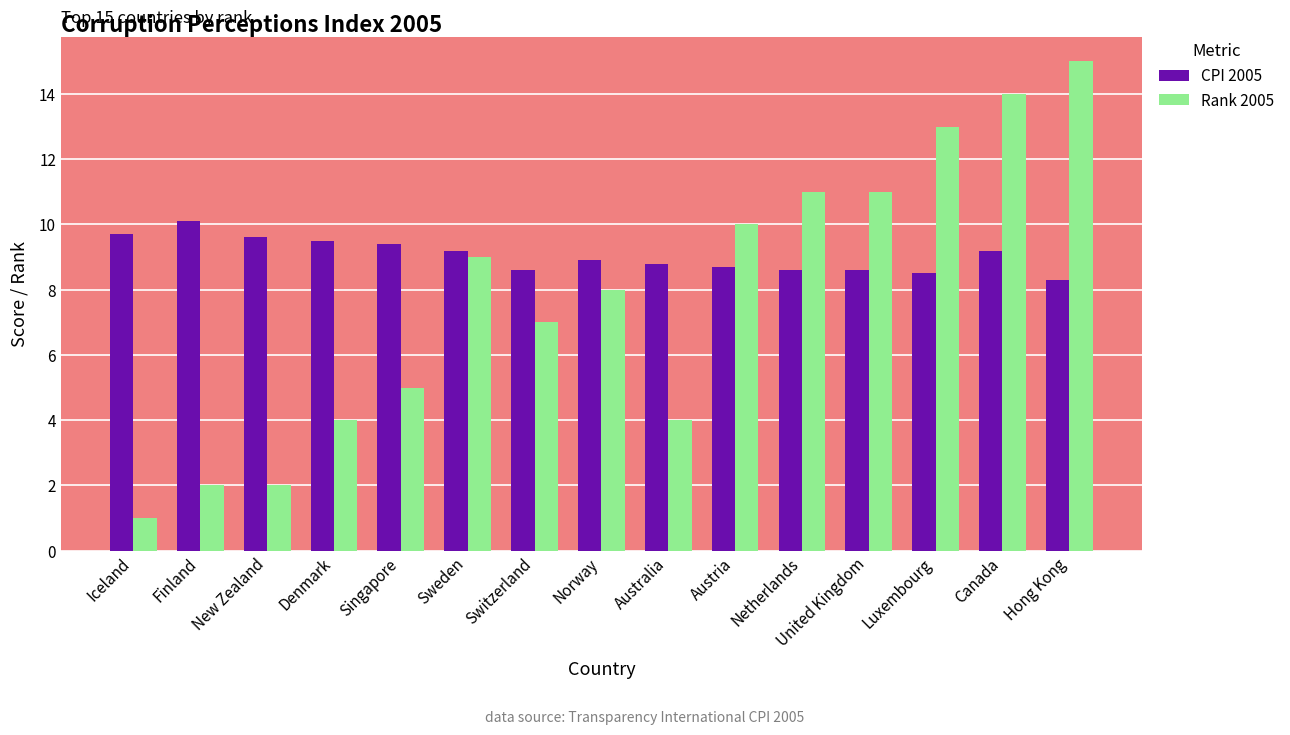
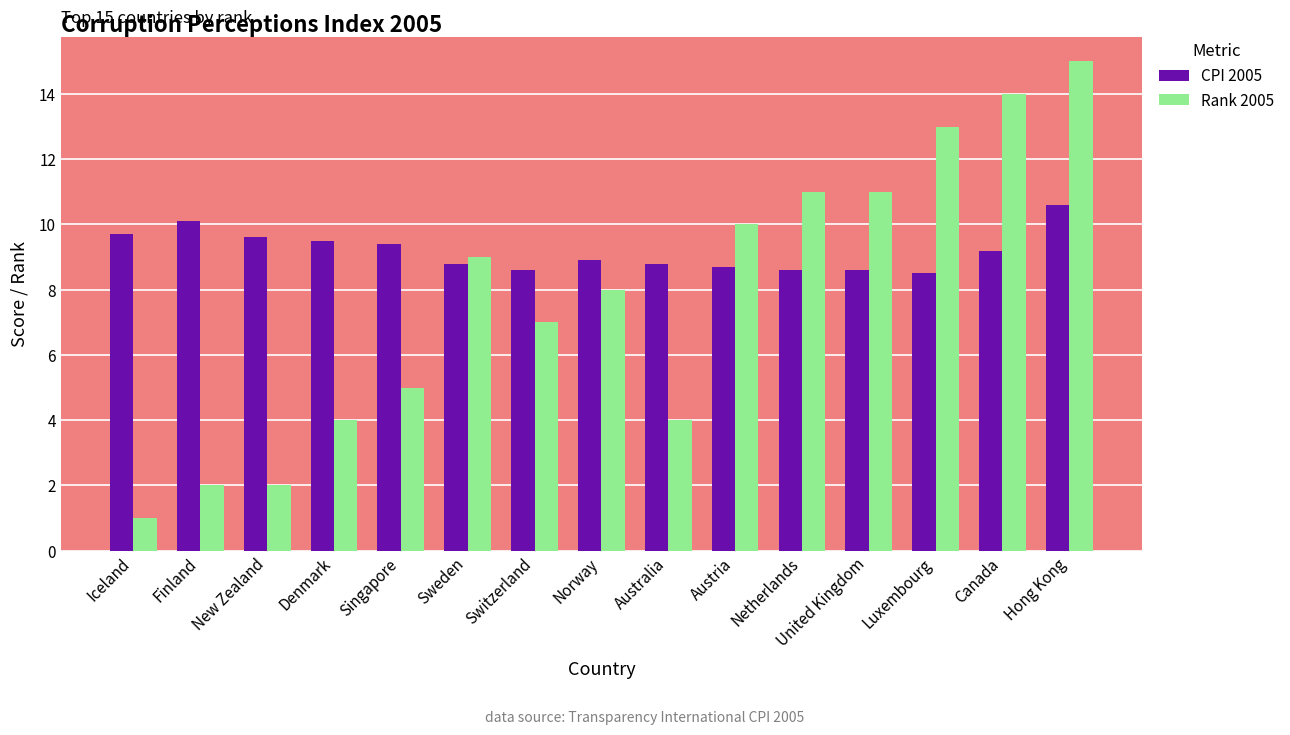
CPI 2005, Sweden: 9.2 -> 8.8
CPI 2005, Hong Kong: 8.3 -> 10.6
